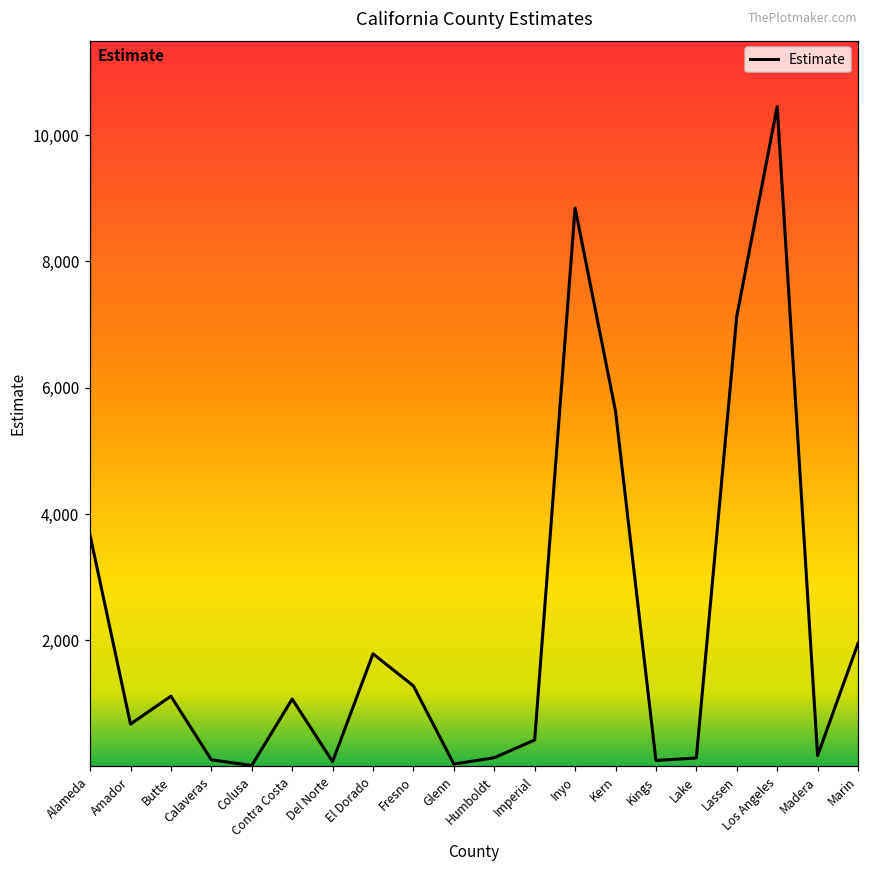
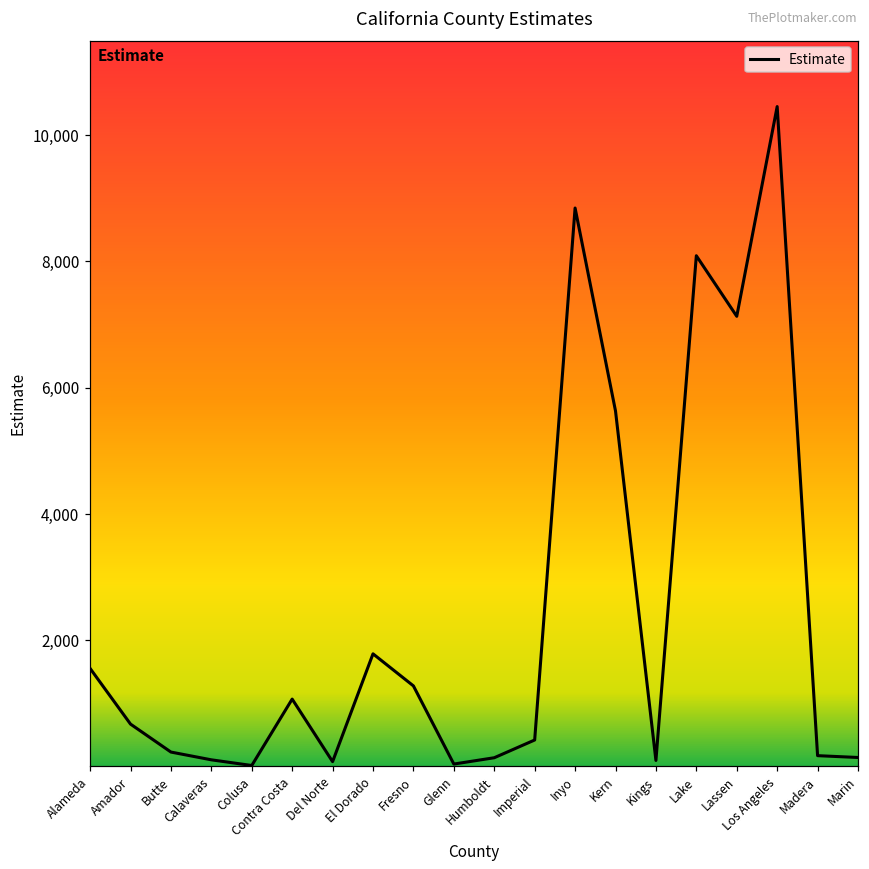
Alameda: 3,700 -> 1,600
Butte: 1,100 -> 200
Lake: 100 -> 8,100
Marin: 1,900 -> 100
